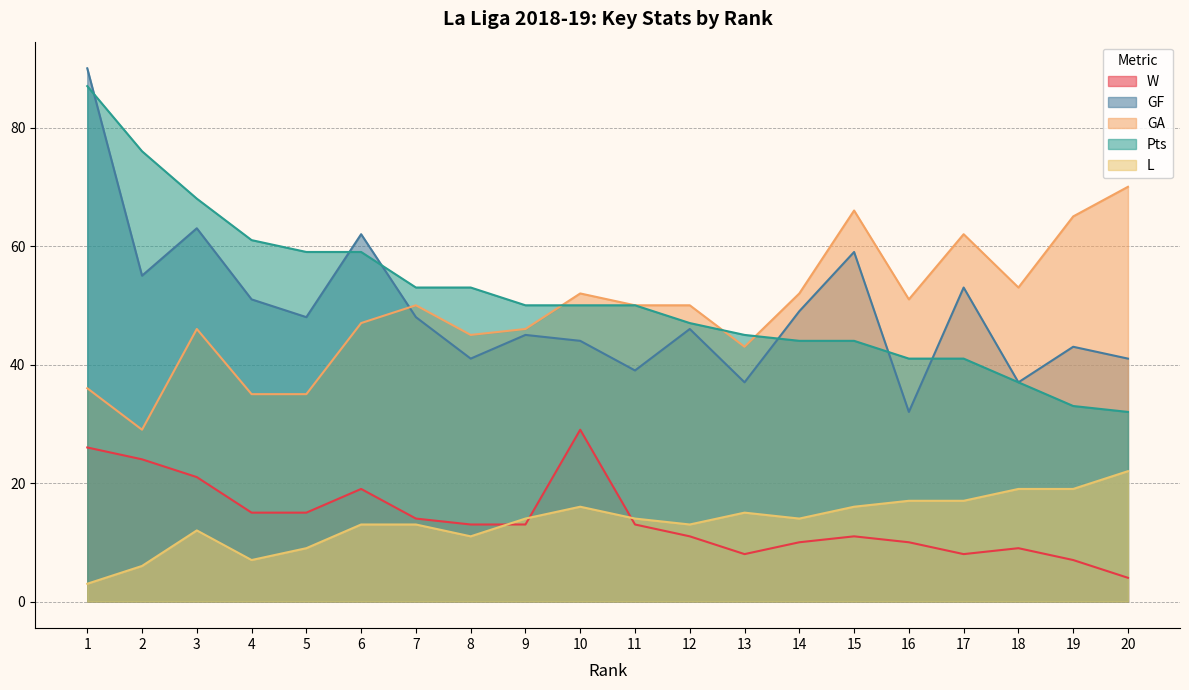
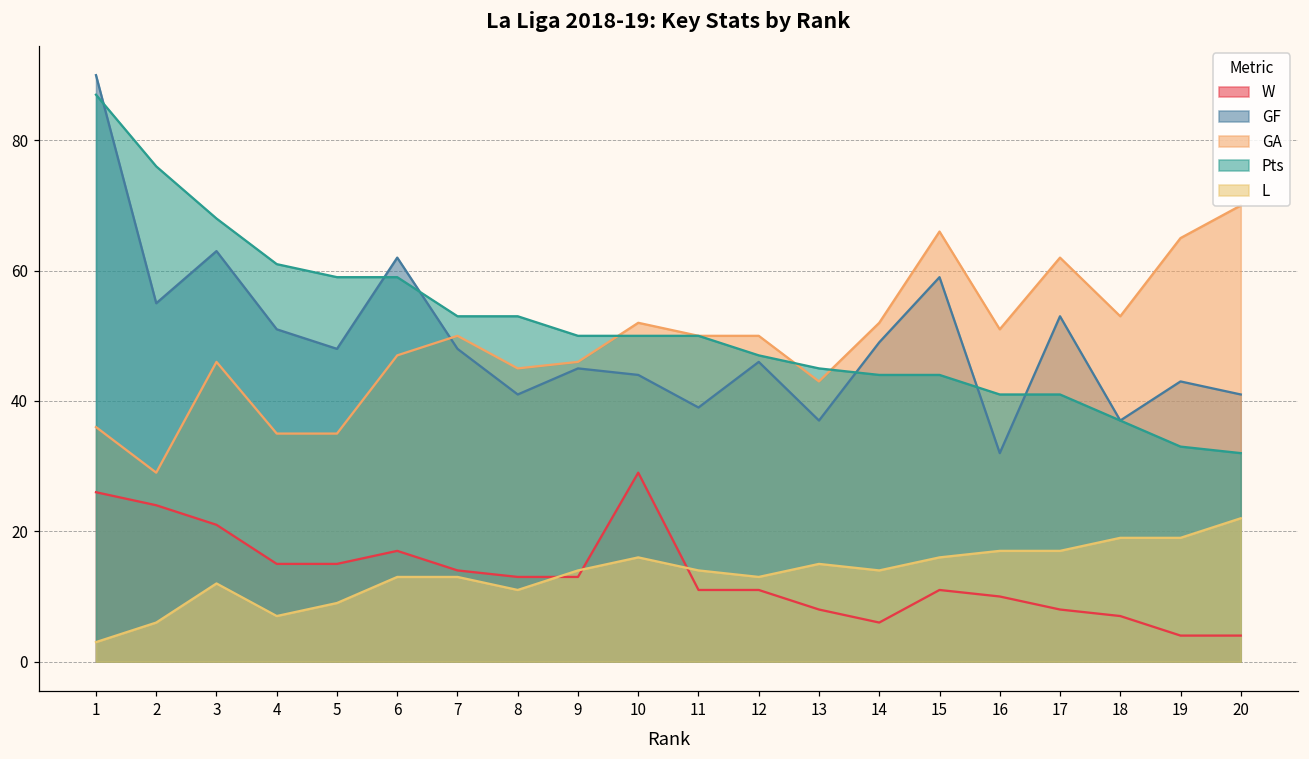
W, 6: 19 -> 17
W, 11: 13 -> 11
W, 14: 10 -> 6
W, 18: 9 -> 7
W, 19: 7 -> 4
